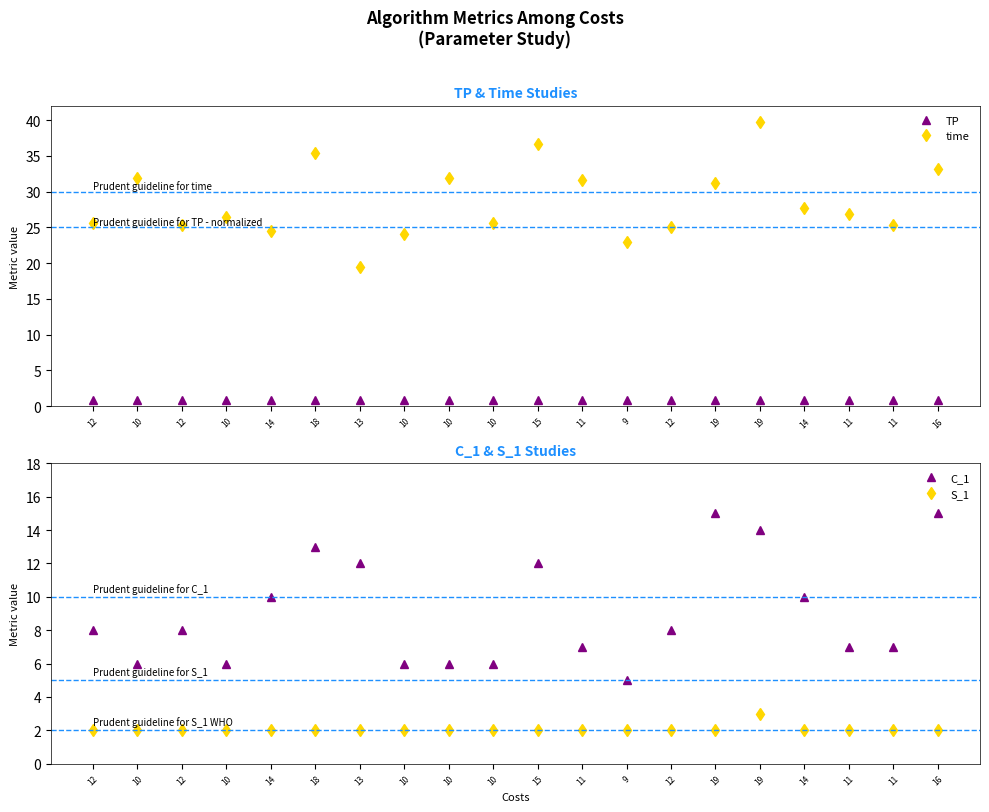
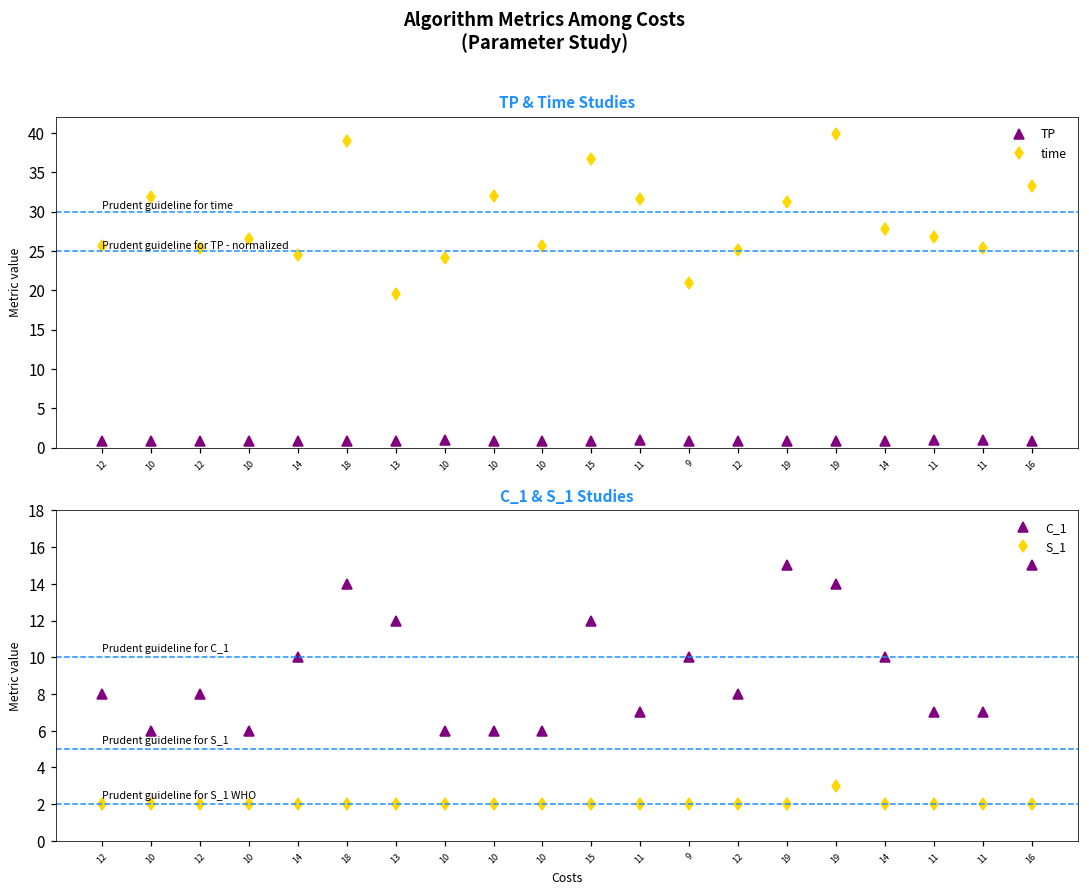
TP & Time Studies, time, 18: 35 -> 39
TP & Time Studies, time, 9: 23 -> 21
C_1 & S_1 Studies, C_1, 18: 13 -> 14
C_1 & S_1 Studies, C_1, 9: 5 -> 10
